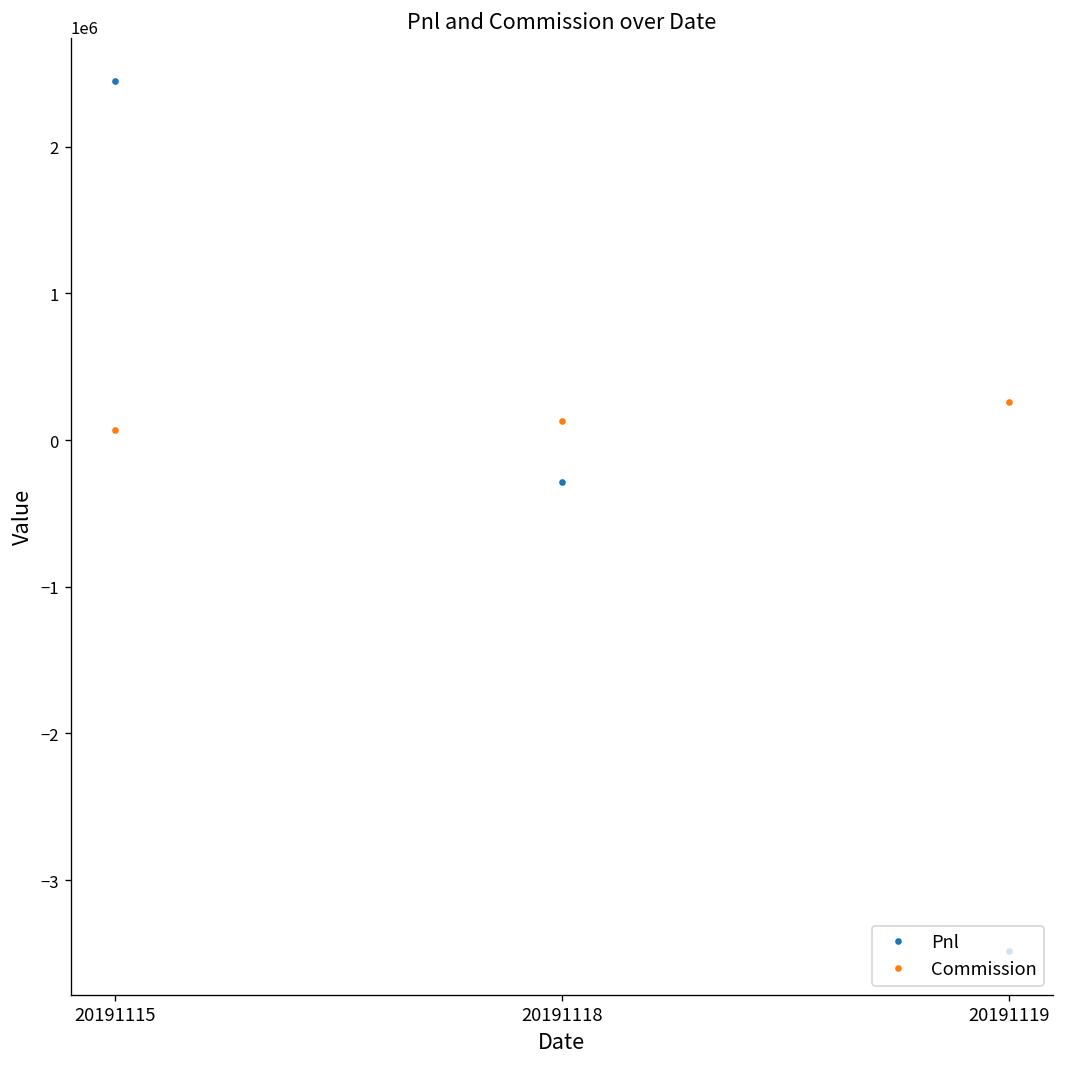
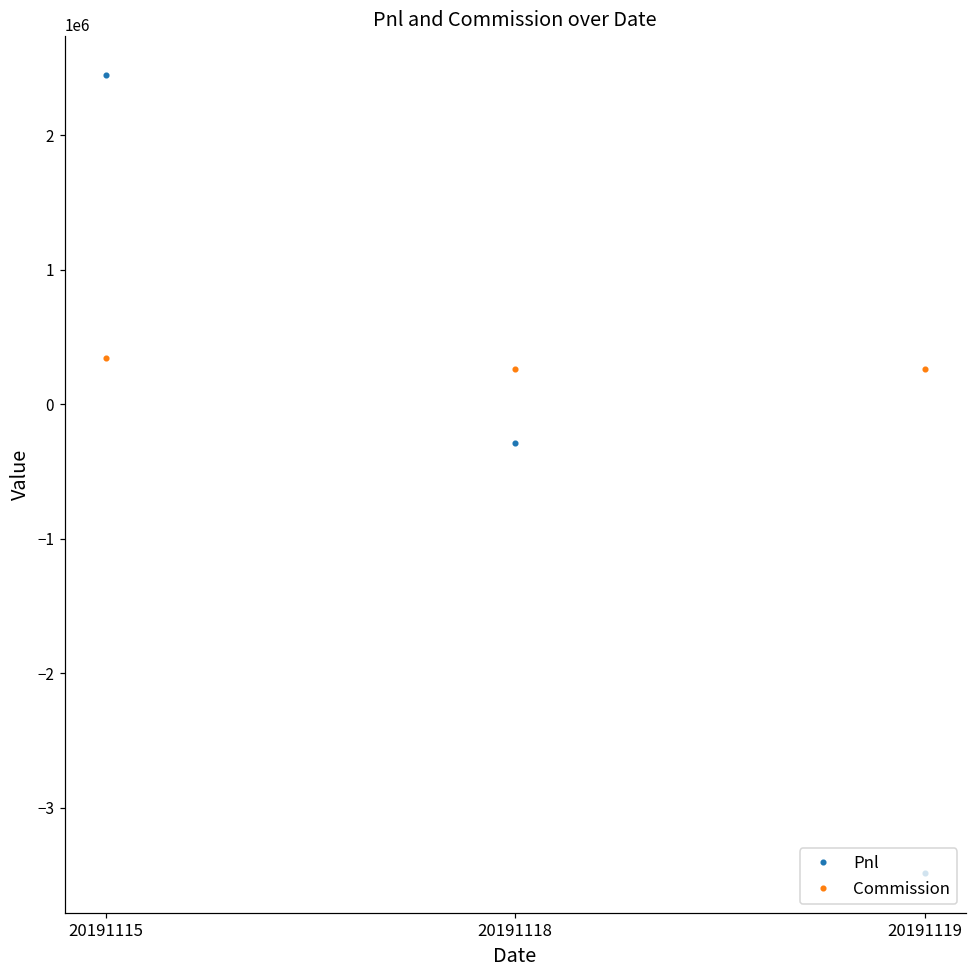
Commission, 20191115: 70000 -> 340000
Commission, 20191118: 130000 -> 260000
